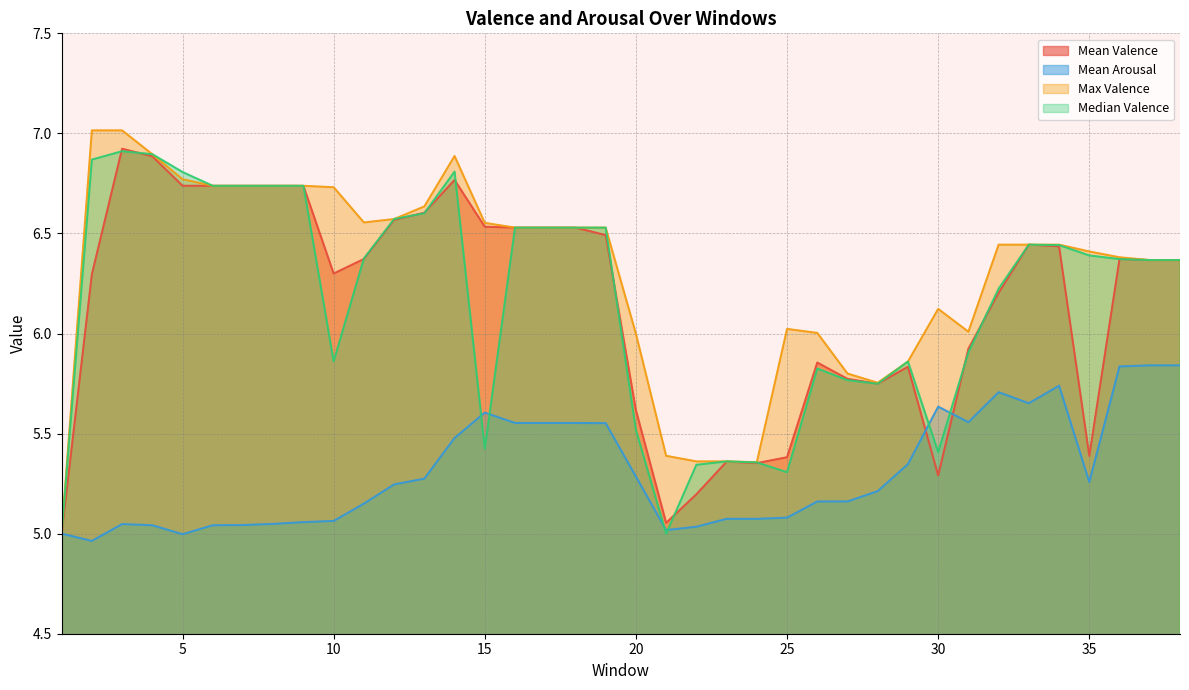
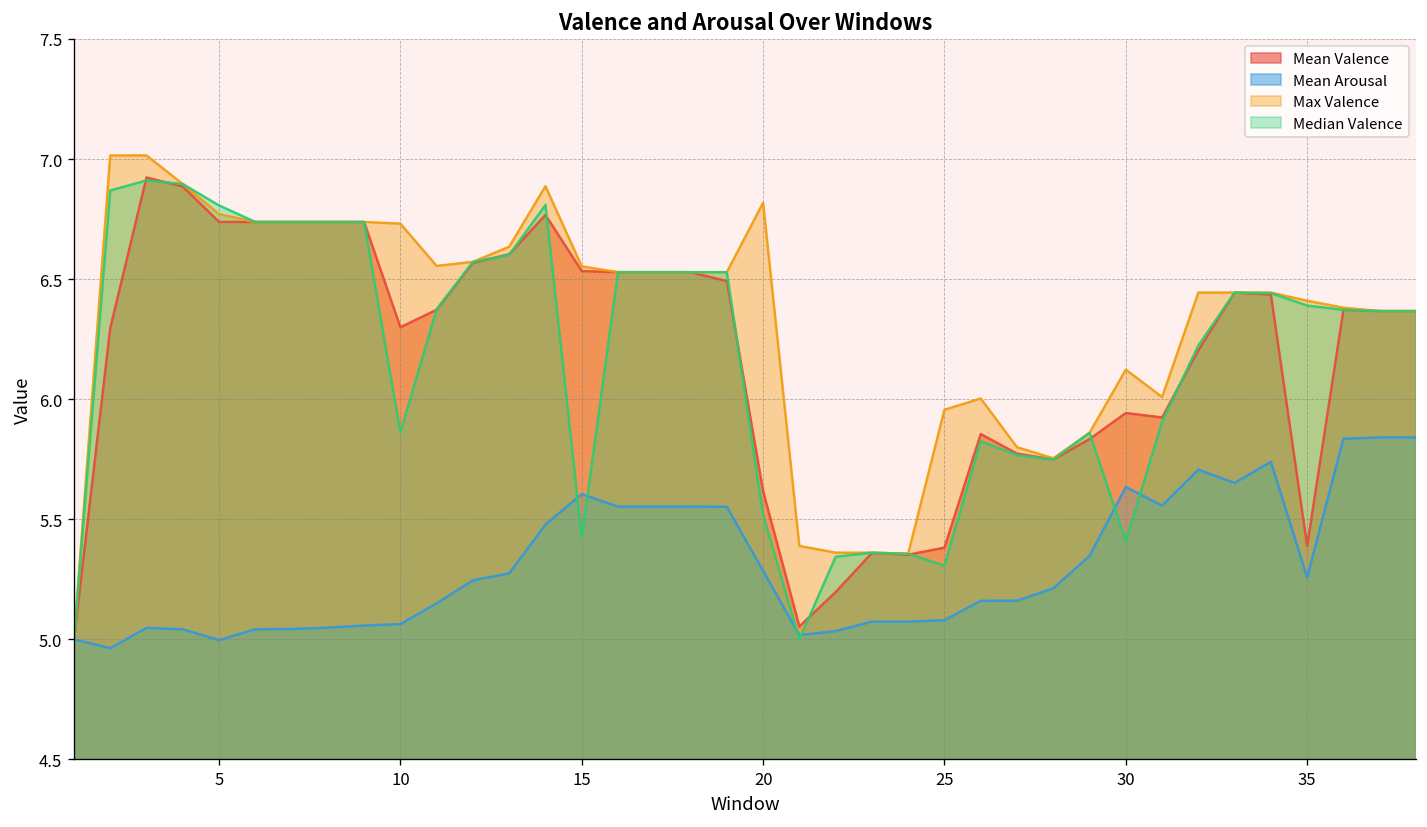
Max Valence, 20: 6.00 -> 6.82
Max Valence, 25: 6.02 -> 5.96
Mean Valence, 30: 5.29 -> 5.94
